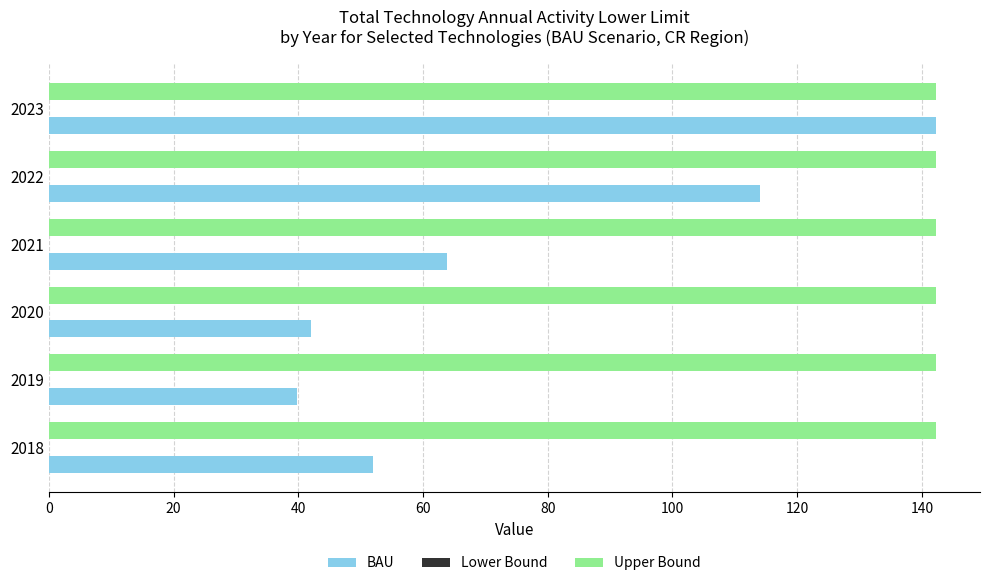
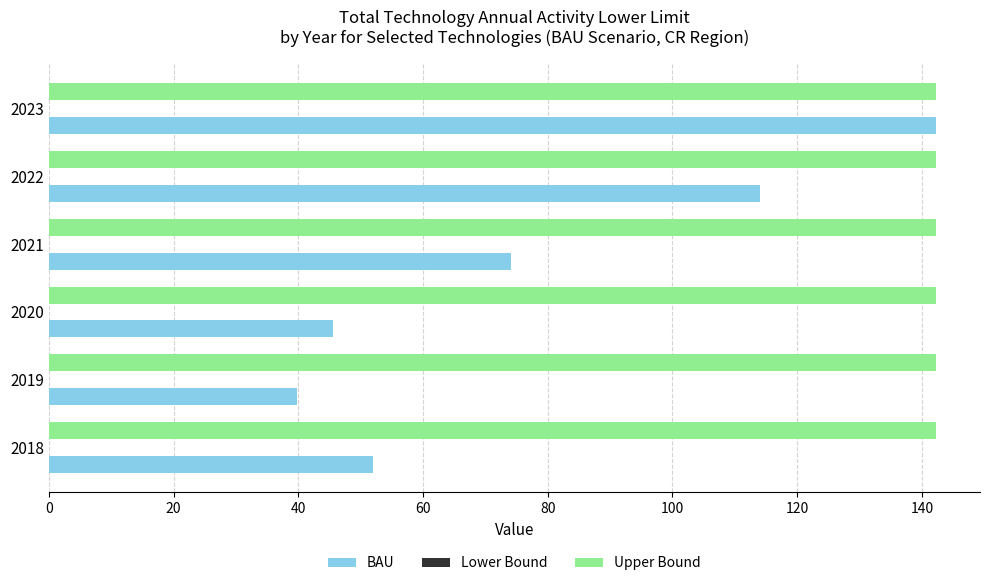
BAU, 2021: 64 -> 74
BAU, 2020: 42 -> 46
